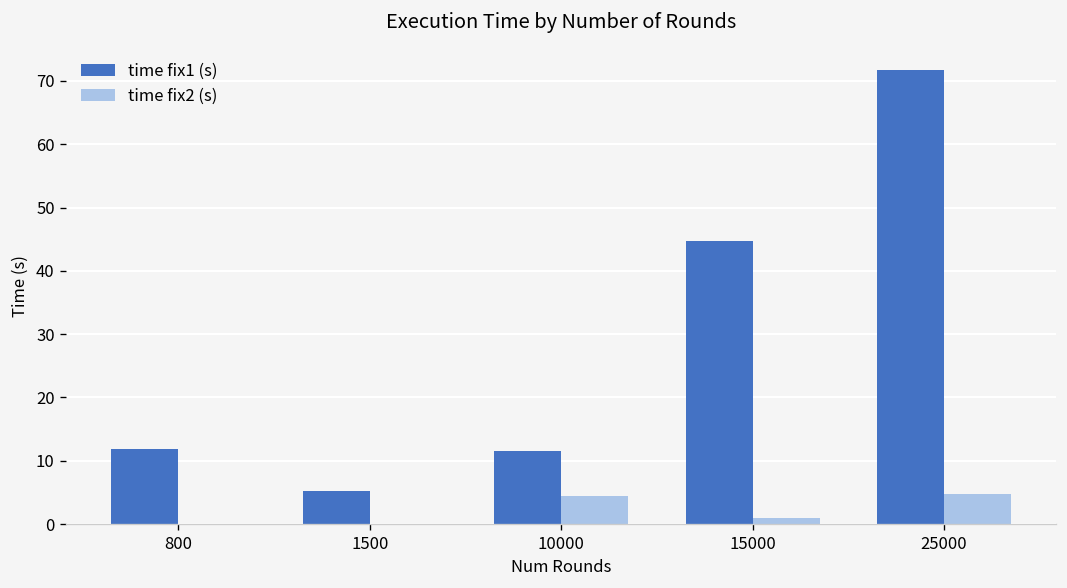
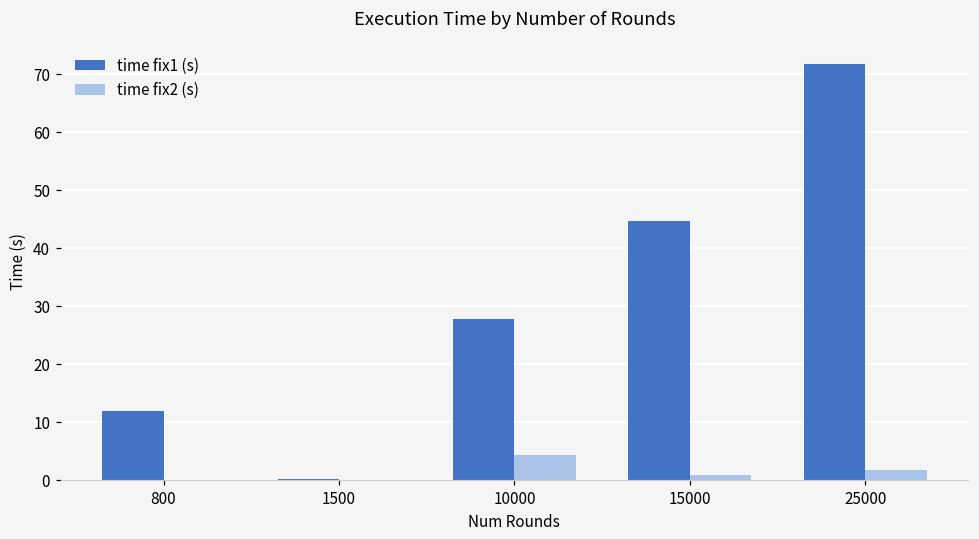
time fix1 (s), 1500: 5 -> 0
time fix1 (s), 10000: 12 -> 28
time fix2 (s), 25000: 5 -> 2
